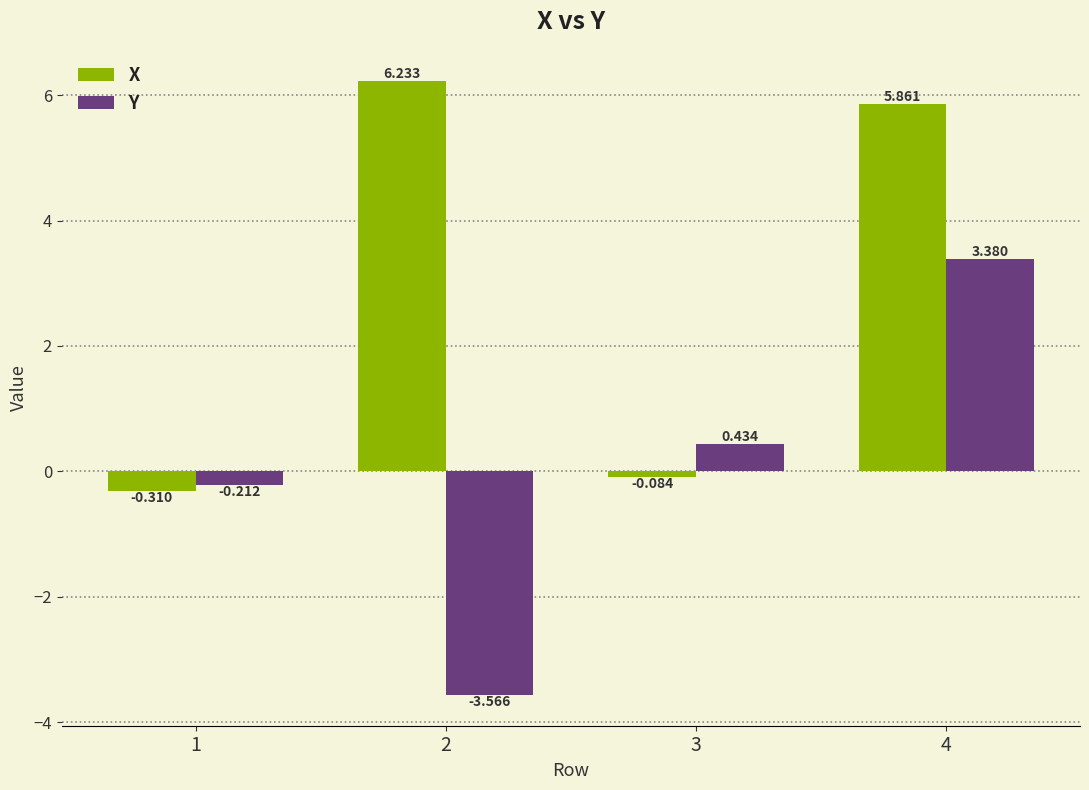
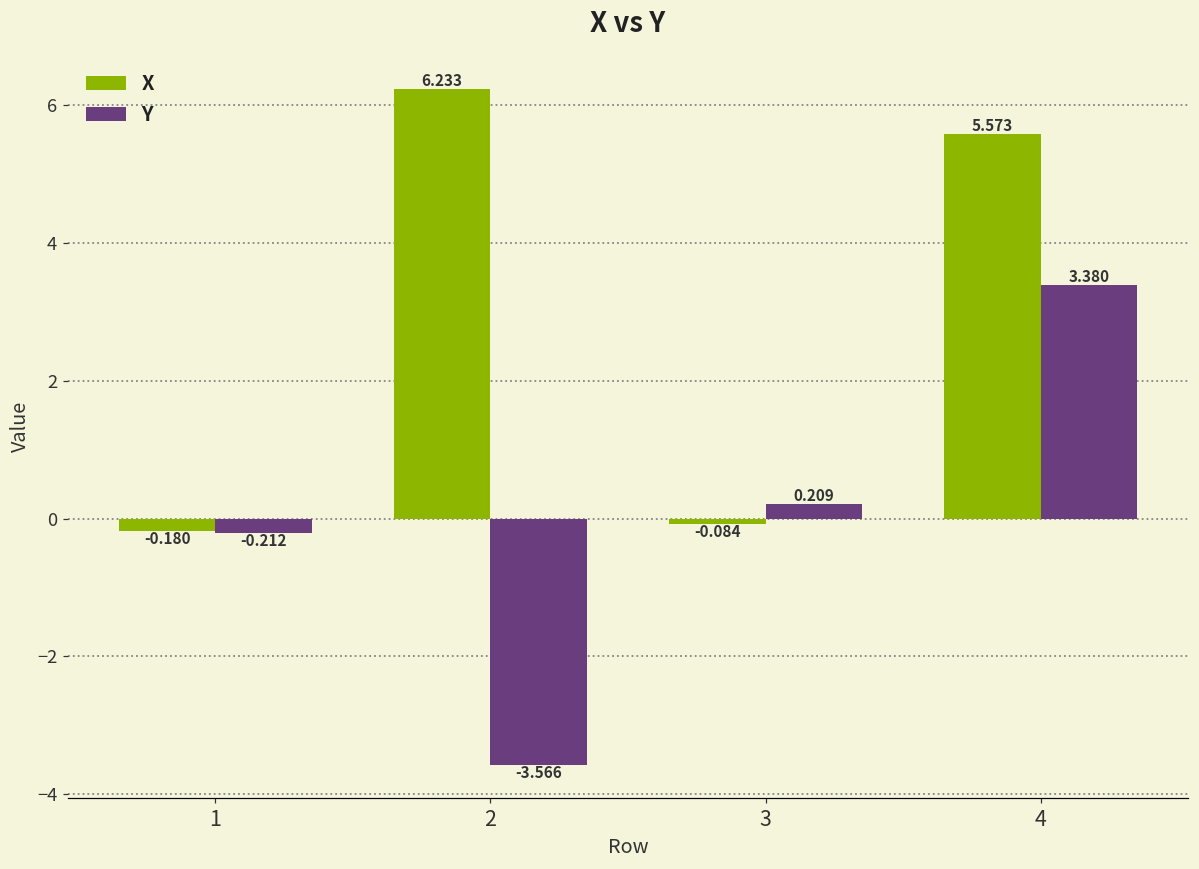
X, 1: -0.310 -> -0.180
Y, 3: 0.434 -> 0.209
X, 4: 5.861 -> 5.573
